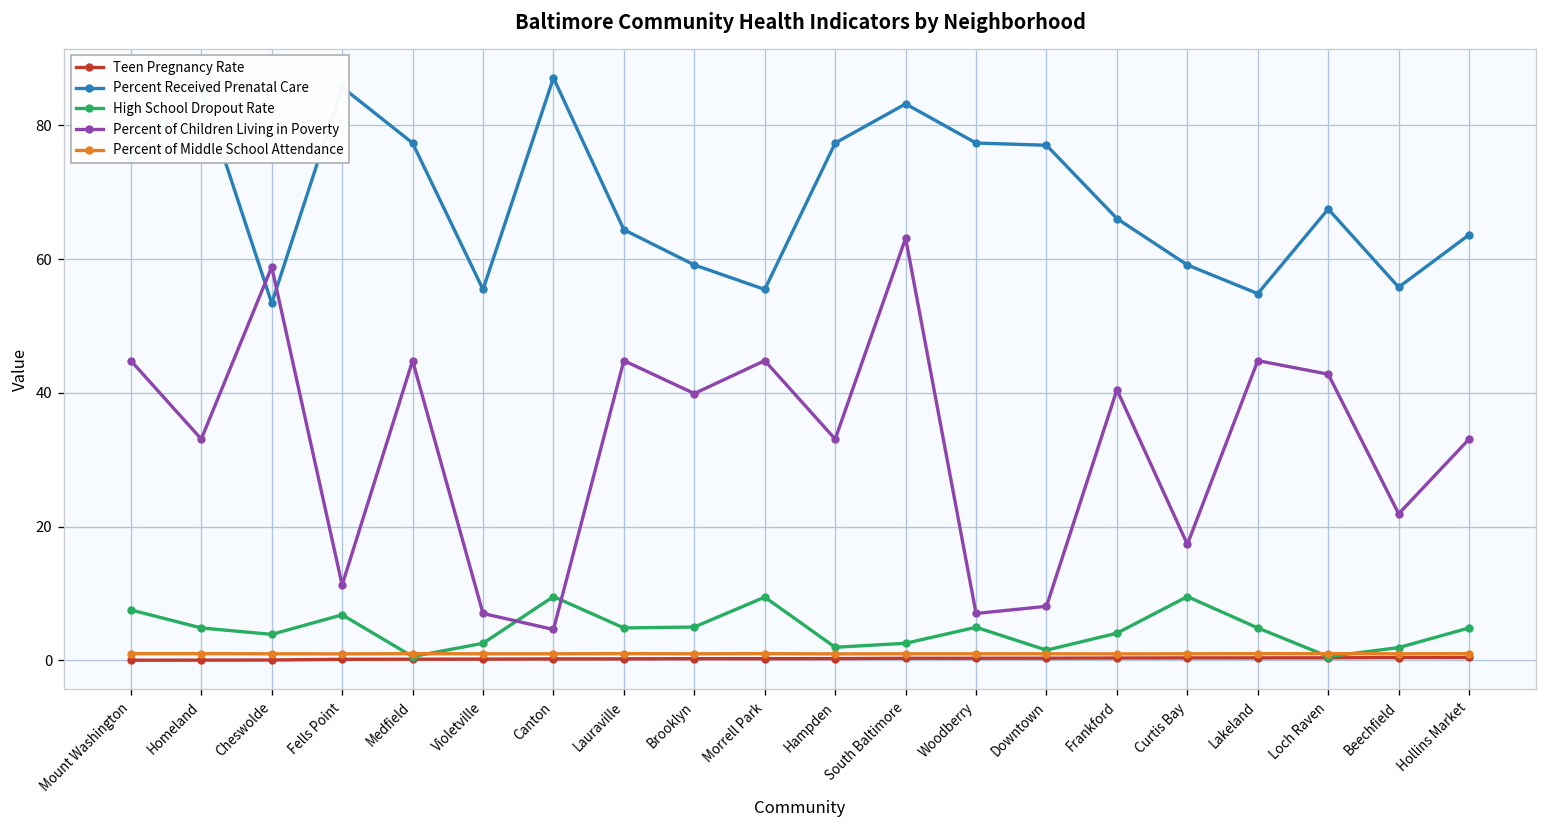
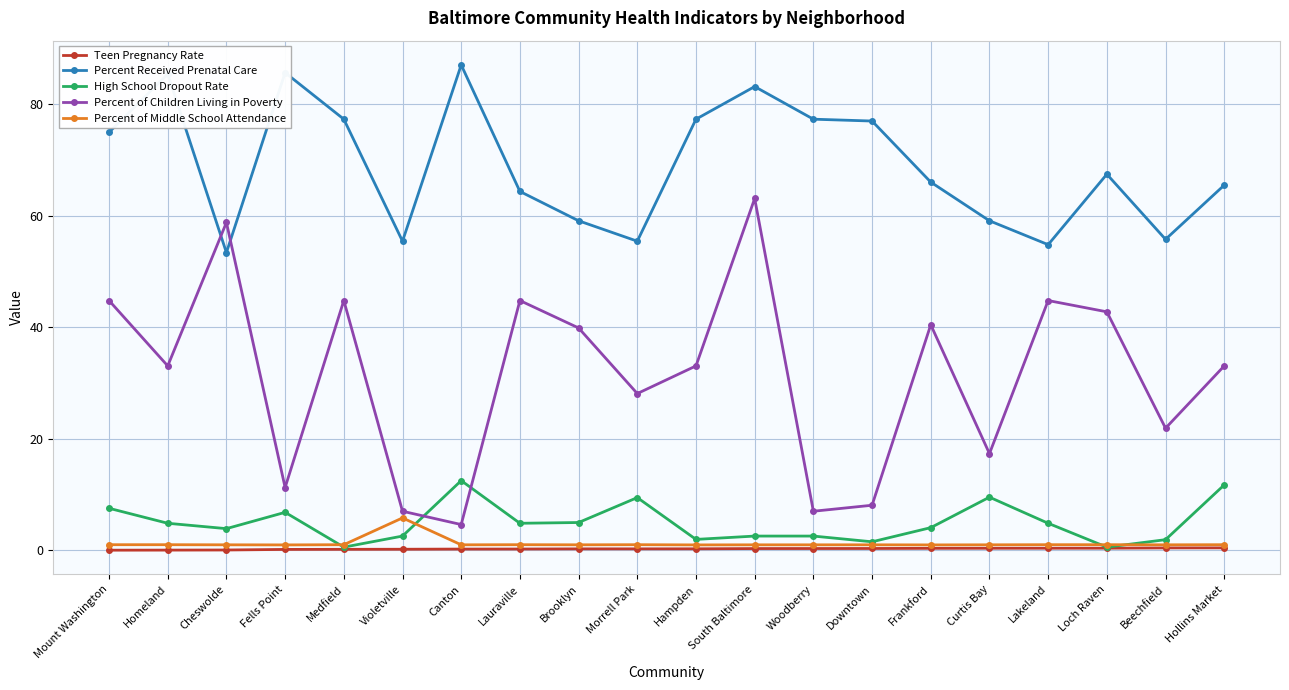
Percent of Middle School Attendance, Violetville: 1 -> 6
High School Dropout Rate, Canton: 10 -> 12
Percent of Children Living in Poverty, Morrell Park: 45 -> 28
High School Dropout Rate, Woodberry: 5 -> 3
Percent Received Prenatal Care, Hollins Market: 64 -> 66
High School Dropout Rate, Hollins Market: 5 -> 12
